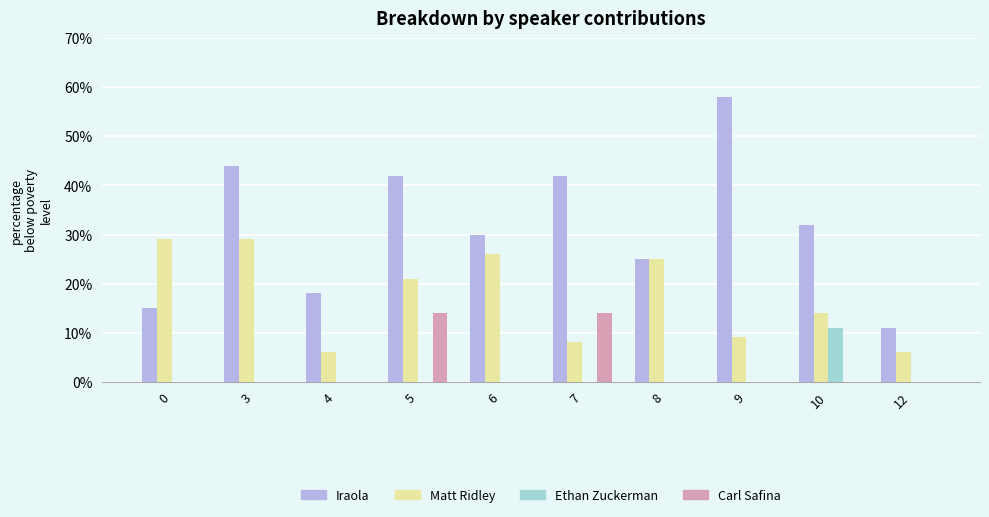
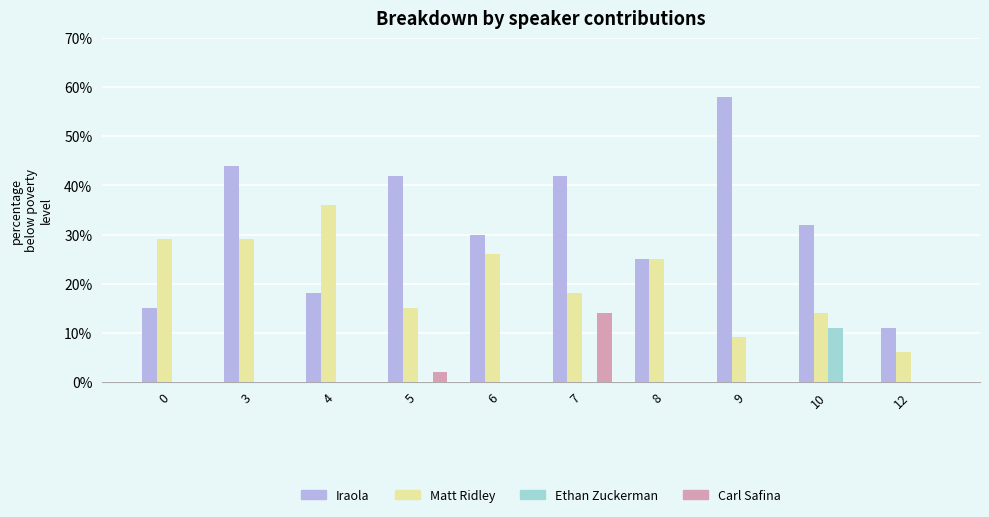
Matt Ridley, 4: 6% -> 36%
Matt Ridley, 5: 21% -> 15%
Carl Safina, 5: 14% -> 2%
Matt Ridley, 7: 8% -> 18%
